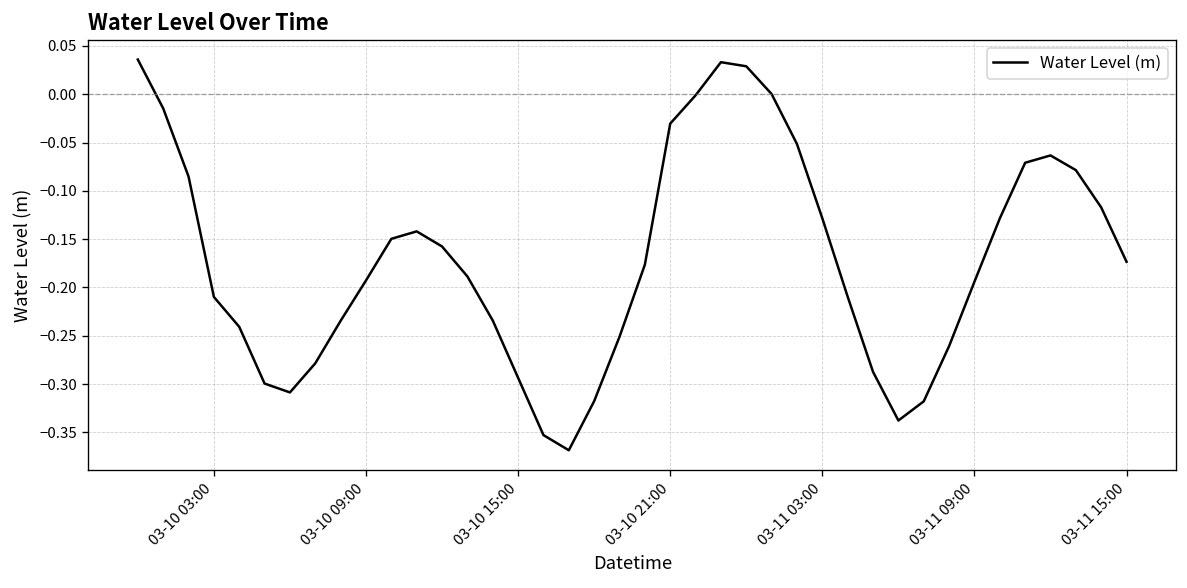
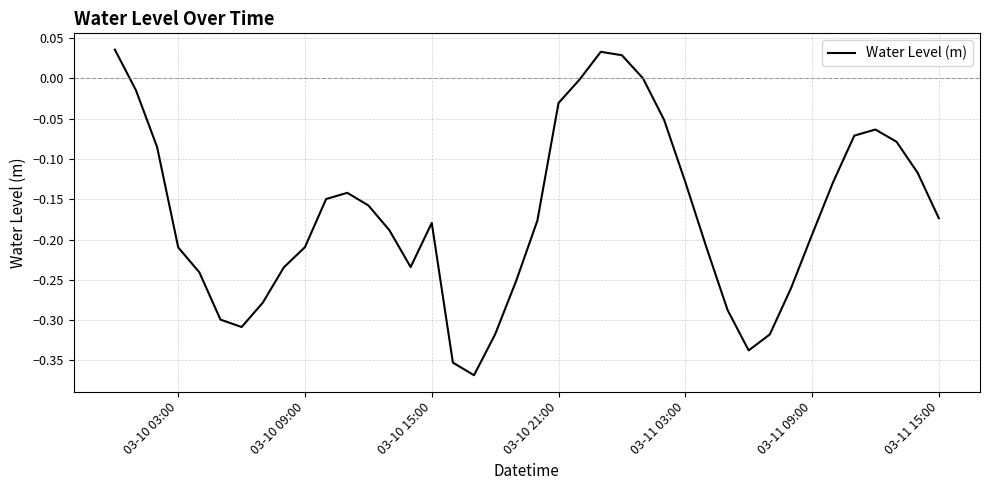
03-10 09:00: -0.19 -> -0.21
03-10 15:00: -0.29 -> -0.18
